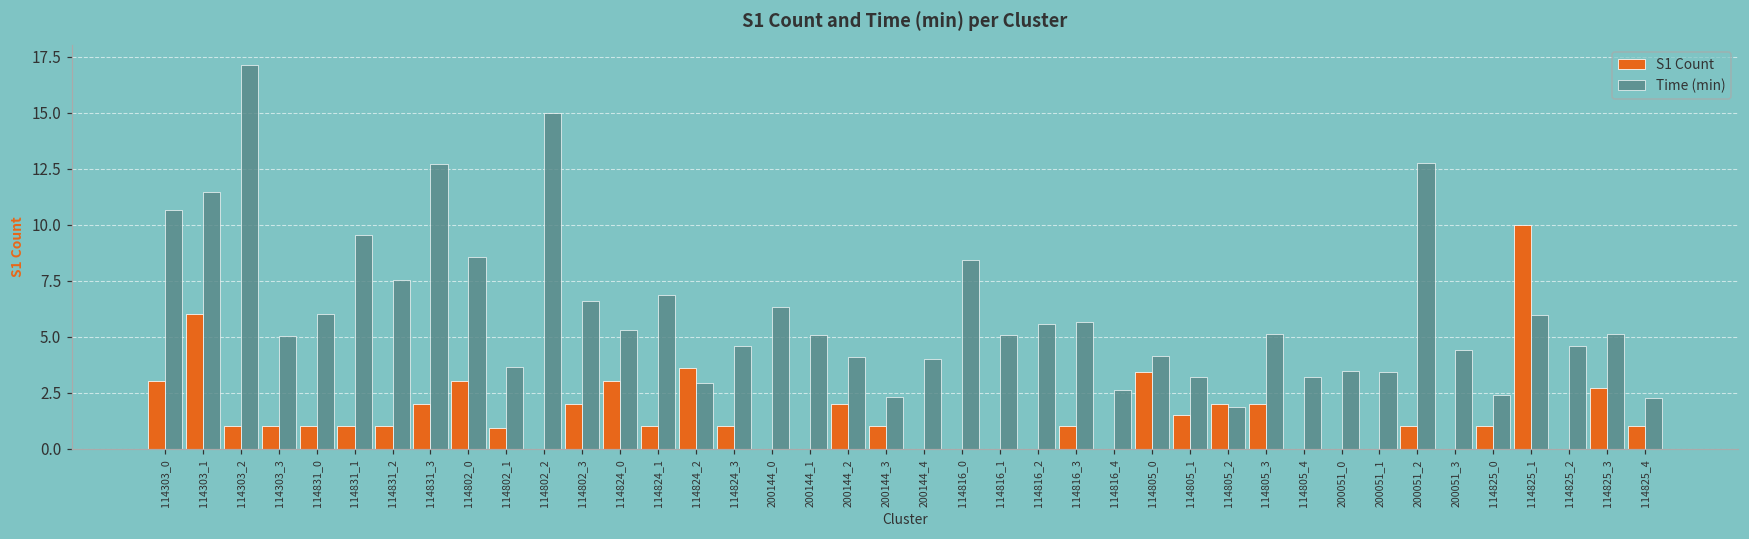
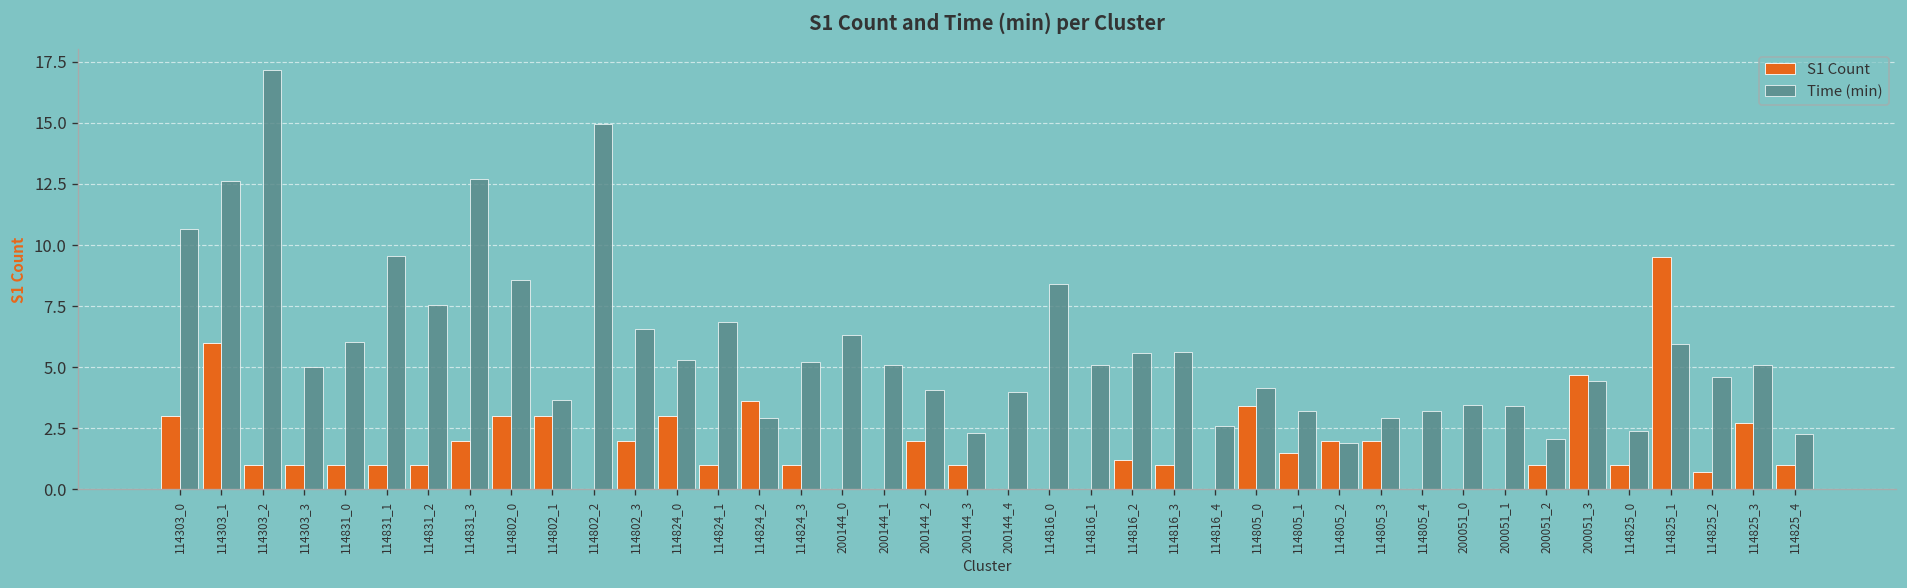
Time (min), 114303_1: 11.5 -> 12.6
S1 Count, 114802_1: 0.9 -> 3.0
Time (min), 114824_3: 4.6 -> 5.2
S1 Count, 114816_2: 0.0 -> 1.2
Time (min), 114805_3: 5.1 -> 2.9
Time (min), 200051_2: 12.8 -> 2.1
S1 Count, 200051_3: 0.0 -> 4.7
S1 Count, 114825_1: 10.0 -> 9.5
S1 Count, 114825_2: 0.0 -> 0.7
